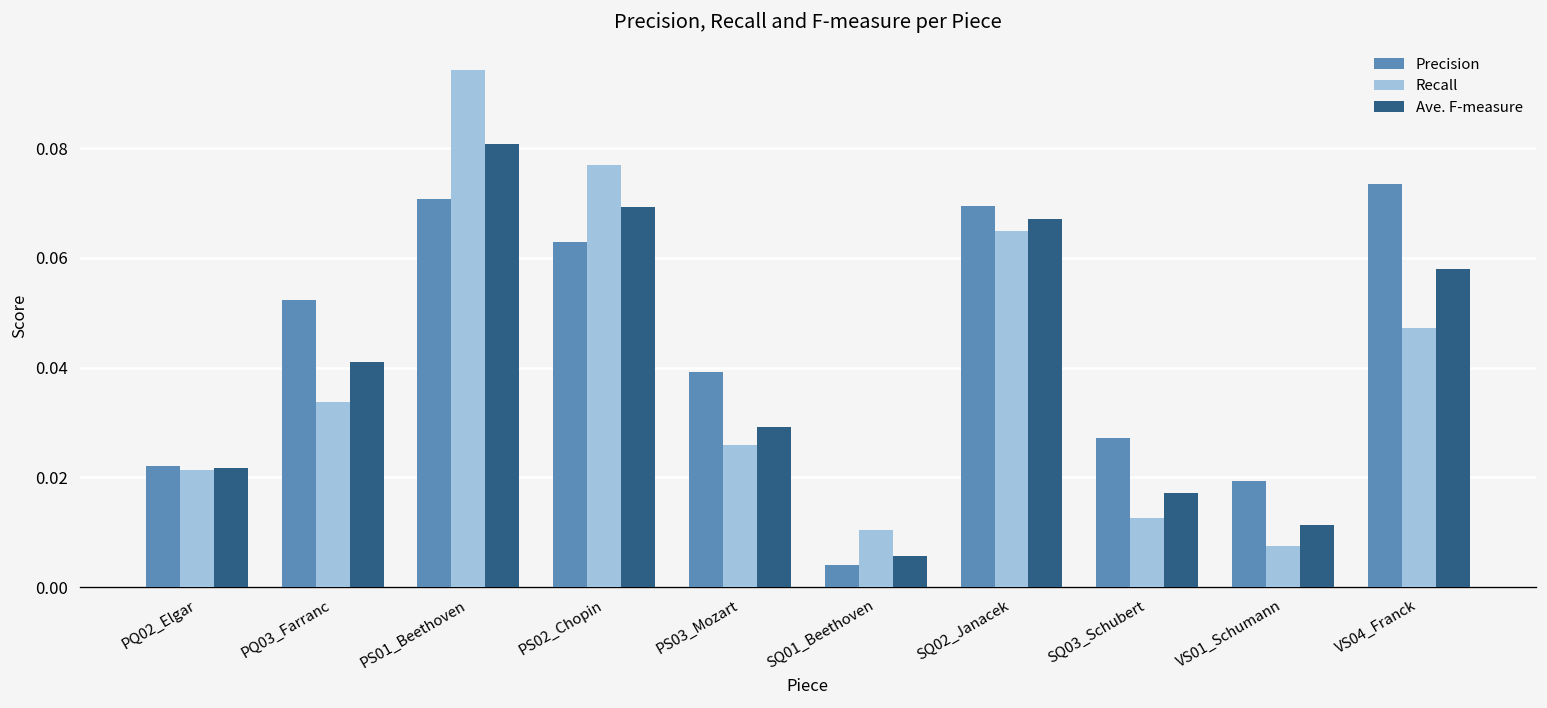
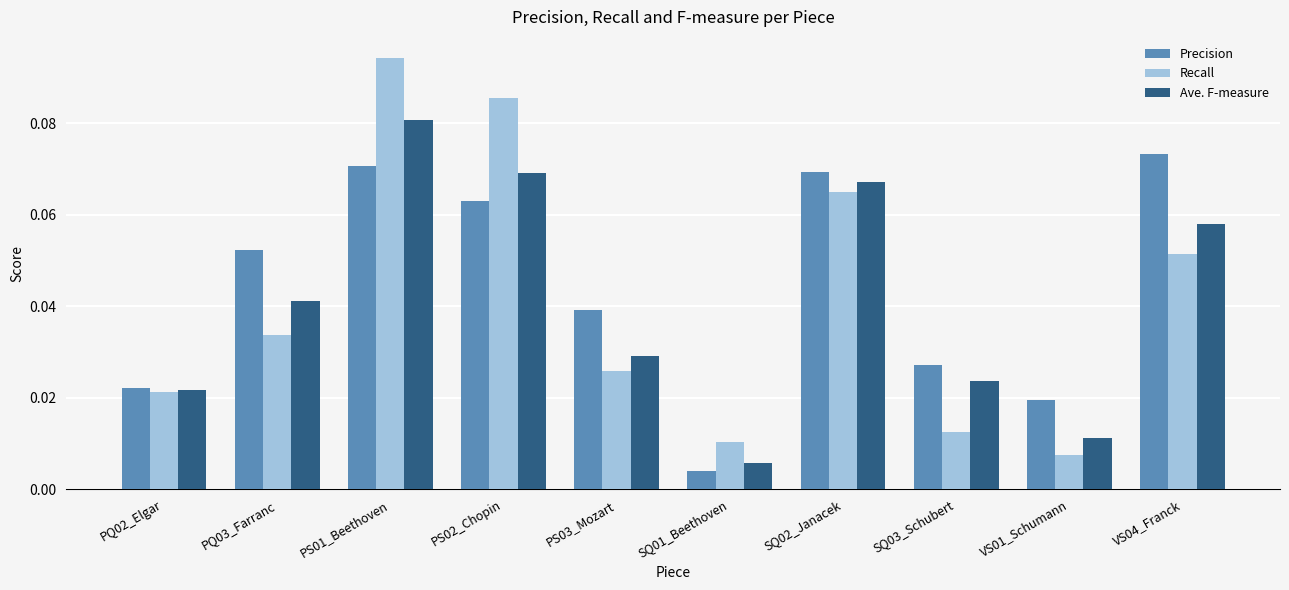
Recall, PS02_Chopin: 0.077 -> 0.085
Ave. F-measure, SQ03_Schubert: 0.017 -> 0.024
Recall, VS04_Franck: 0.047 -> 0.051
